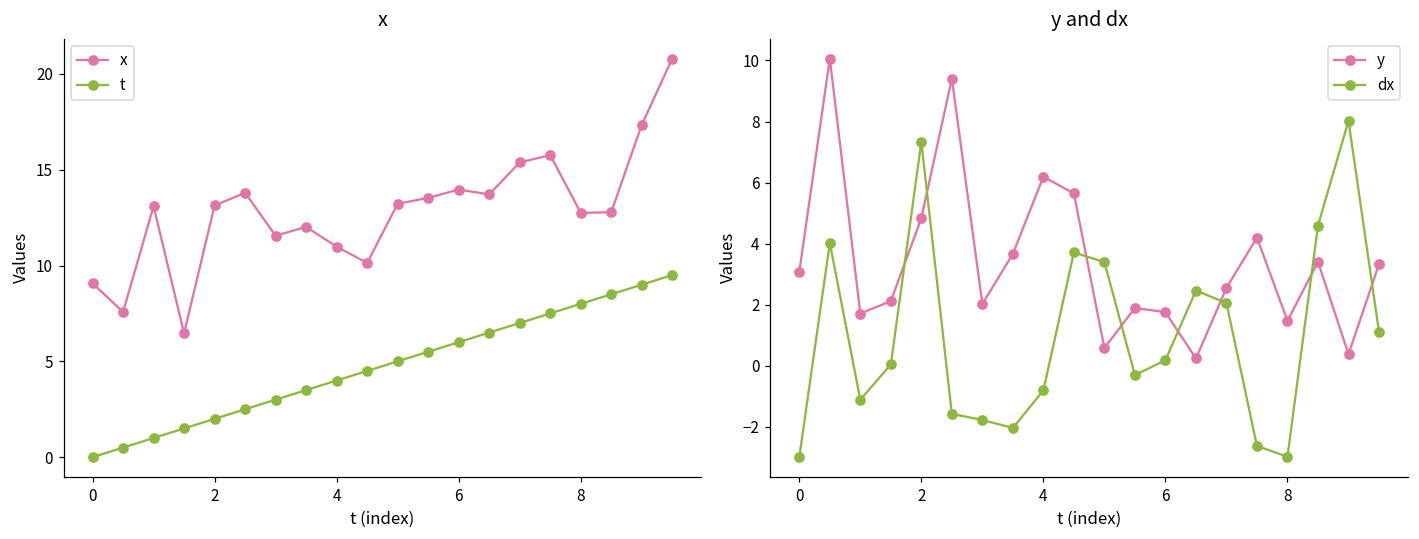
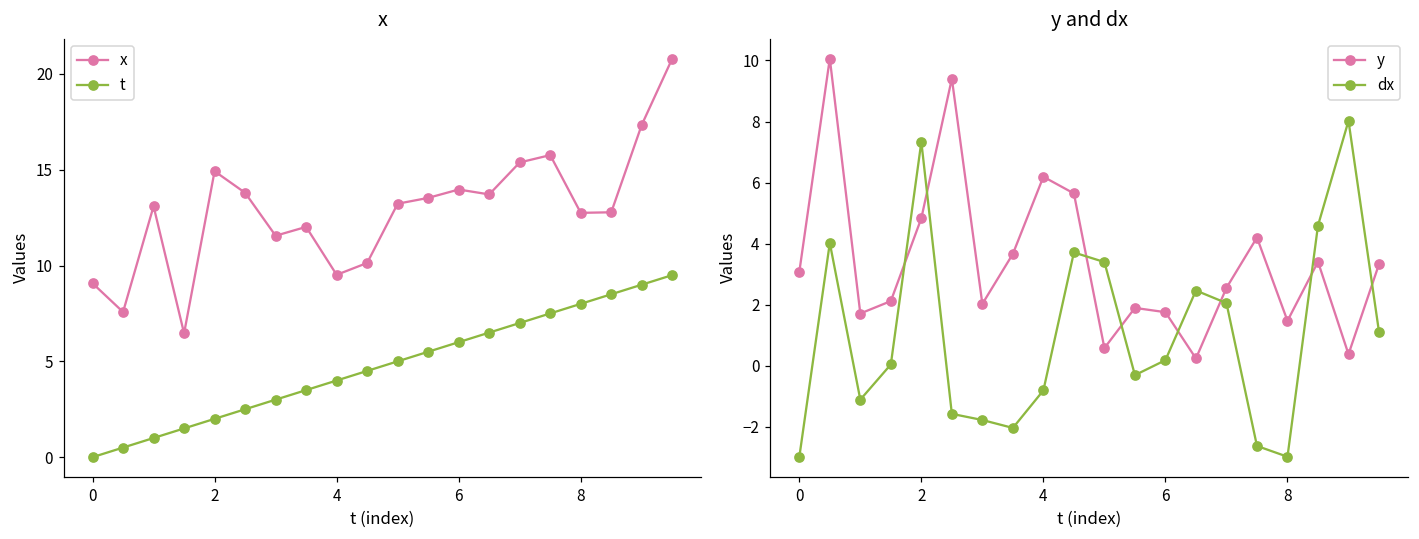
x, x, 2: 13.1 -> 14.9
x, x, 4: 11.0 -> 9.5
